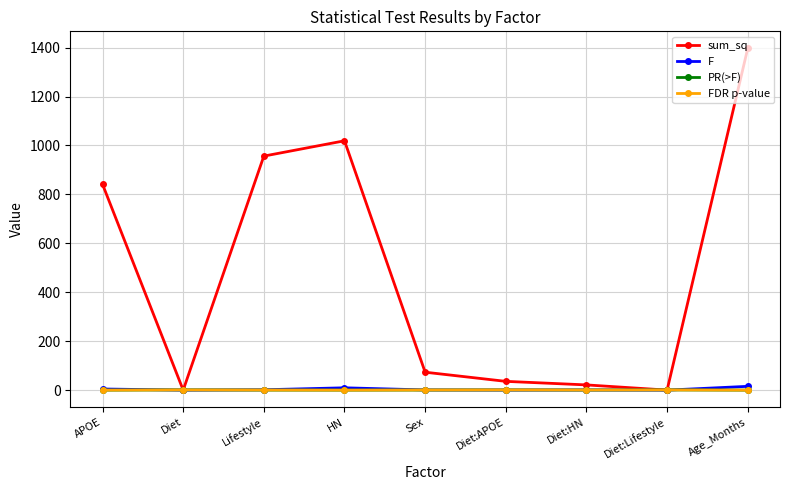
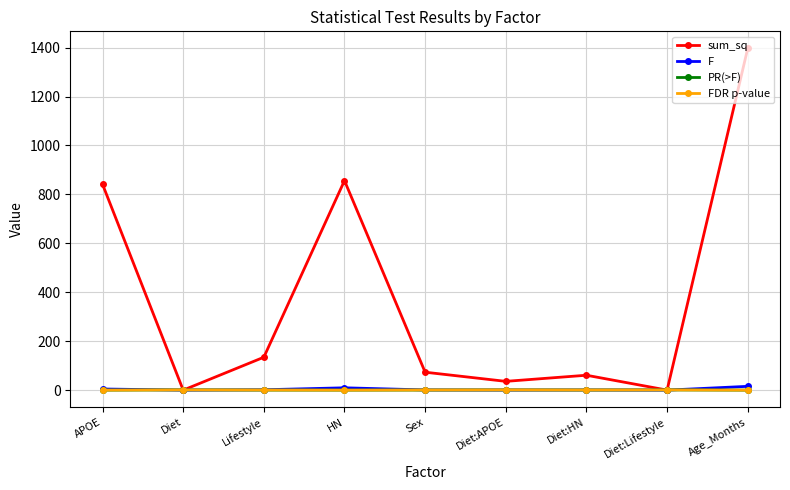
sum_sq, Lifestyle: 960 -> 130
sum_sq, HN: 1020 -> 860
sum_sq, Diet:HN: 20 -> 60
